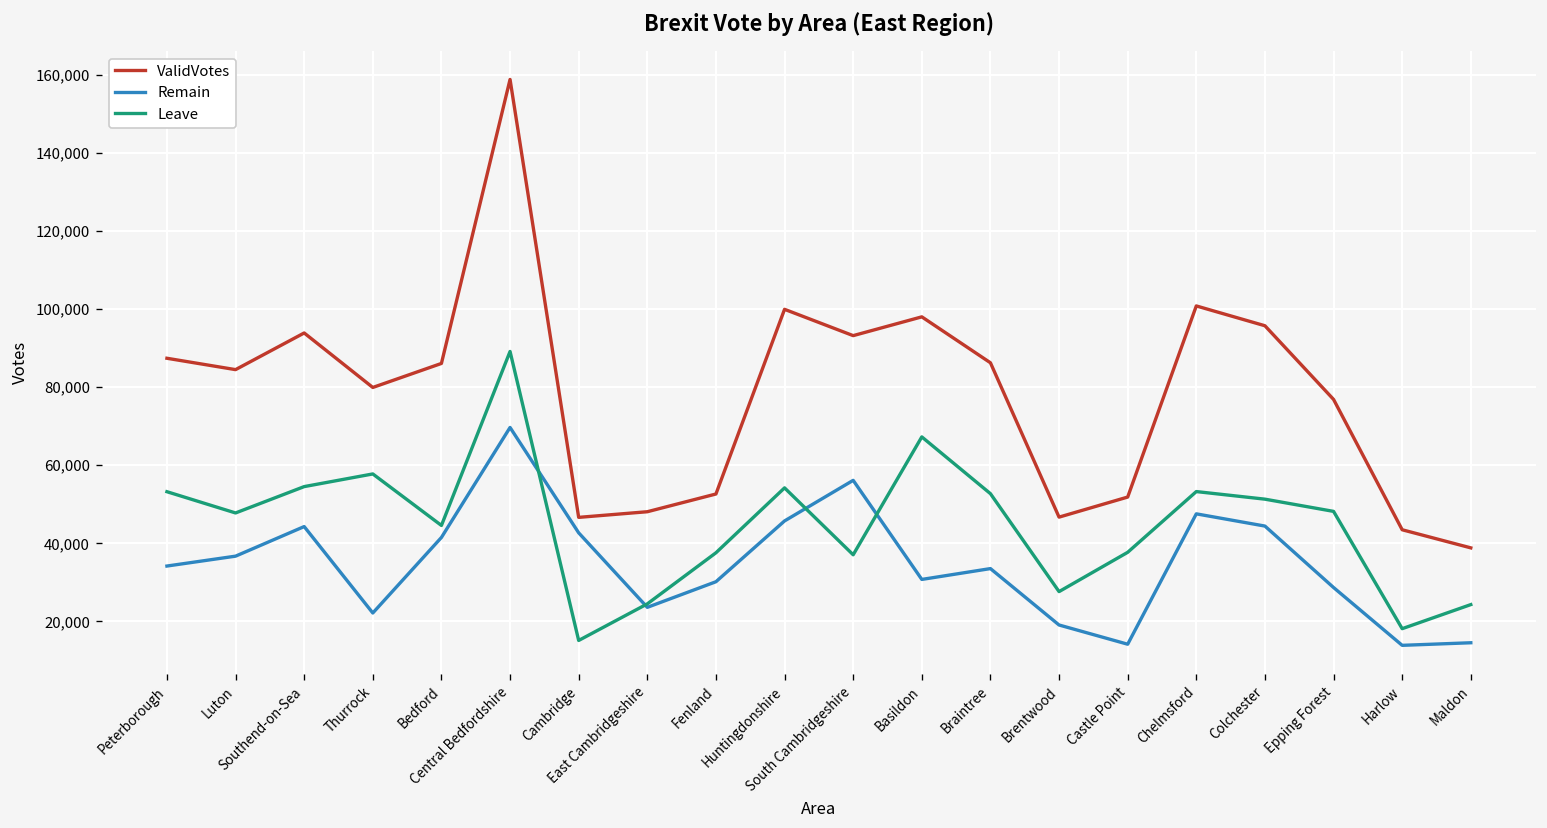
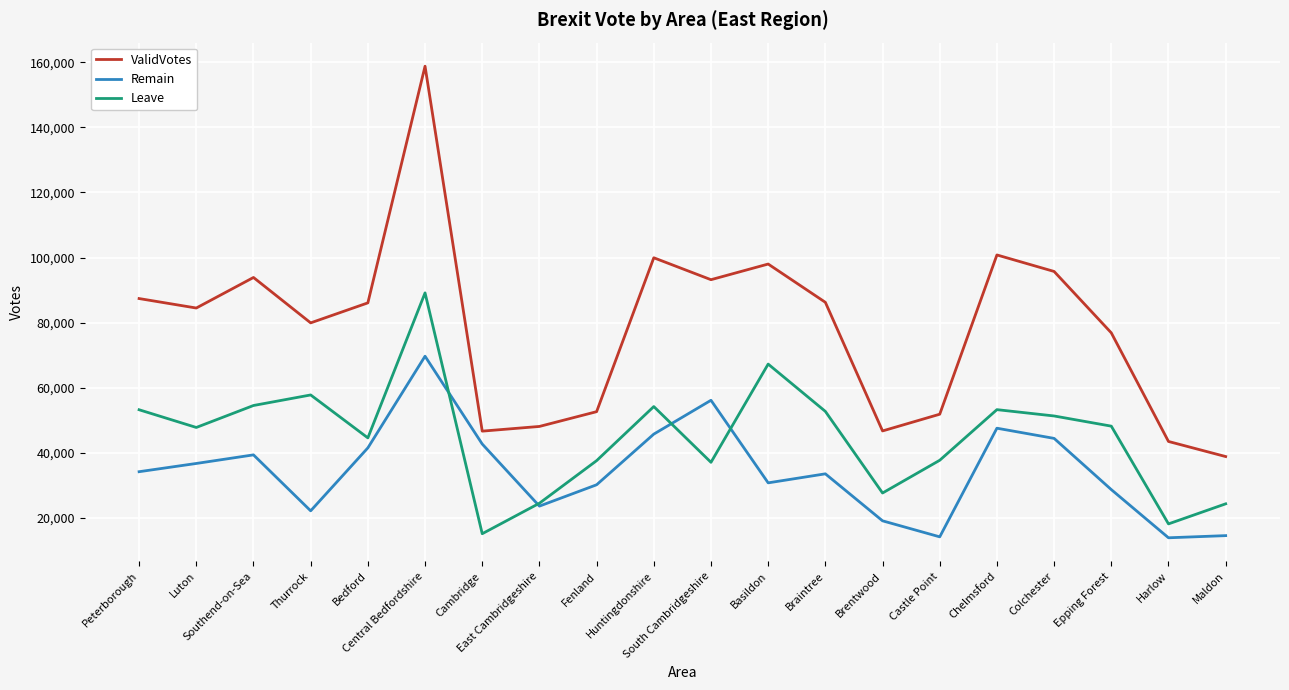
Remain, Southend-on-Sea: 44,000 -> 39,000
